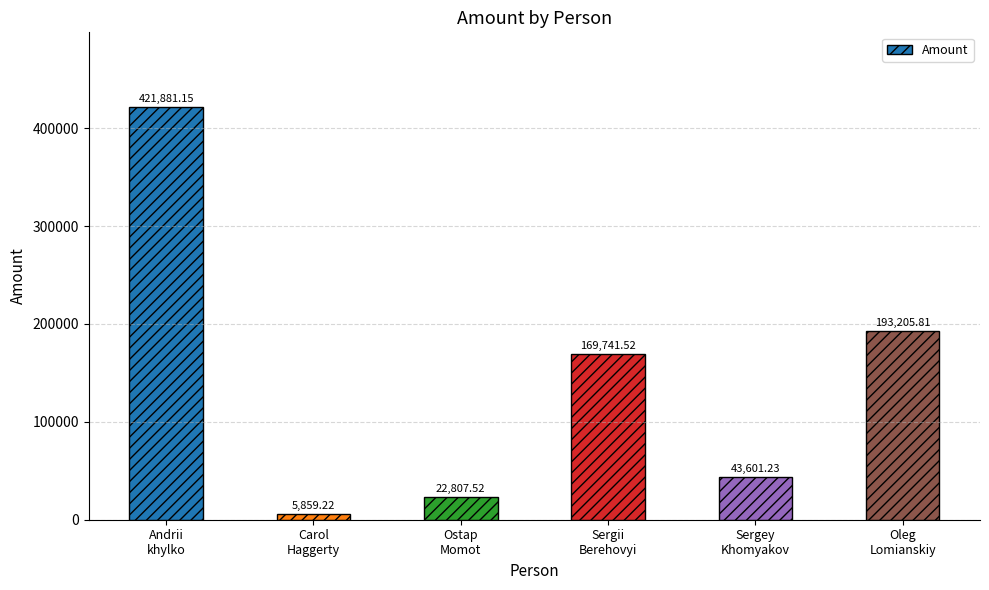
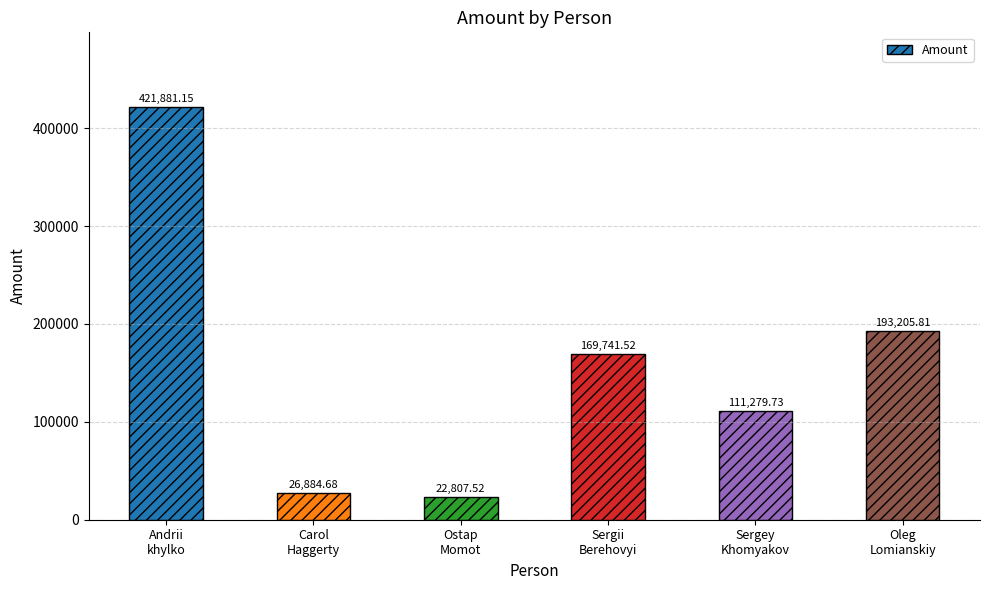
Carol Haggerty: 5,859.22 -> 26,884.68
Sergey Khomyakov: 43,601.23 -> 111,279.73
